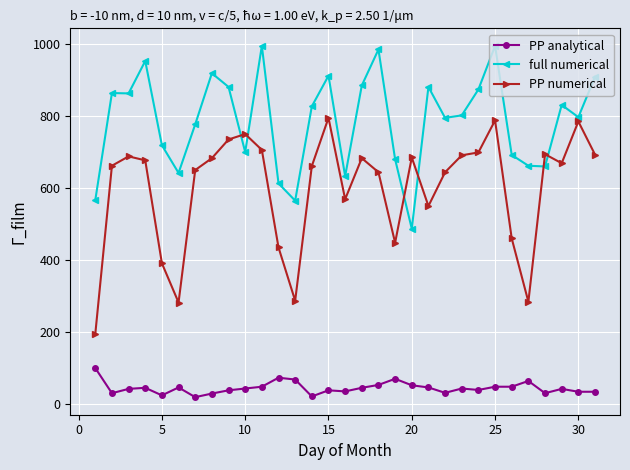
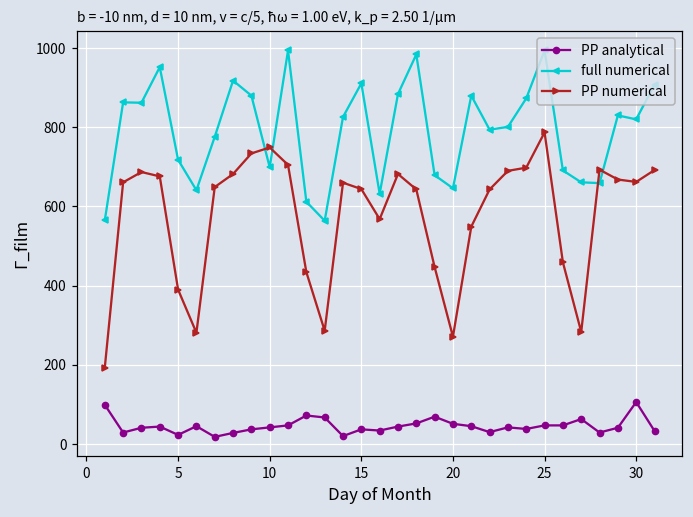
PP numerical, 15: 790 -> 640
full numerical, 20: 490 -> 650
PP numerical, 20: 680 -> 270
PP analytical, 30: 30 -> 110
full numerical, 30: 800 -> 820
PP numerical, 30: 780 -> 660
